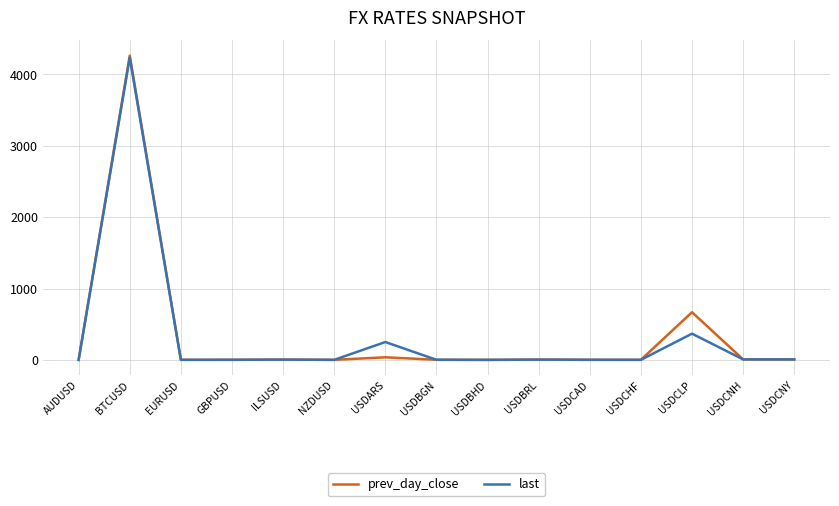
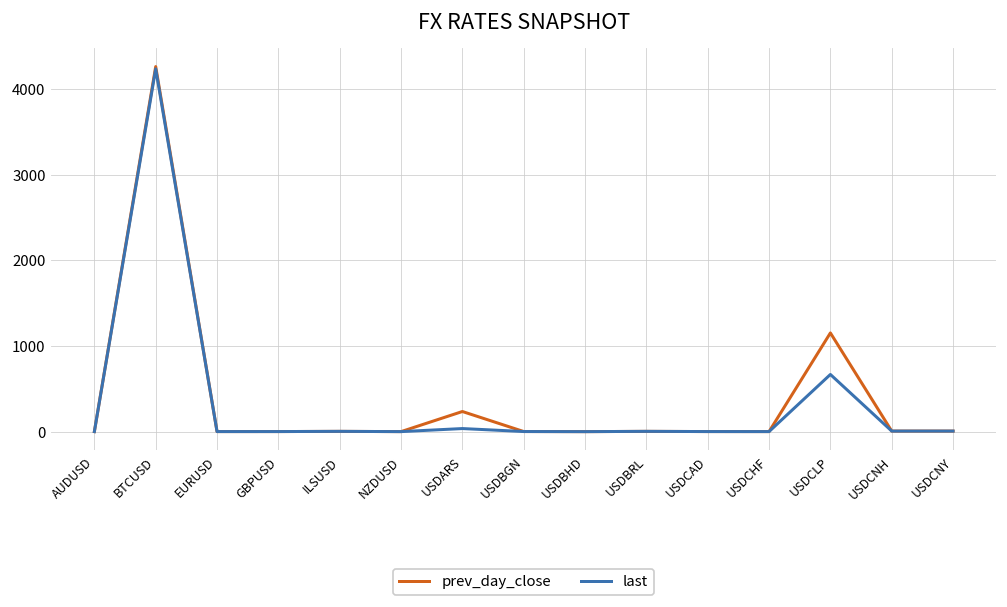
prev_day_close, USDARS: 0 -> 200
last, USDARS: 300 -> 0
prev_day_close, USDCLP: 700 -> 1200
last, USDCLP: 400 -> 700
